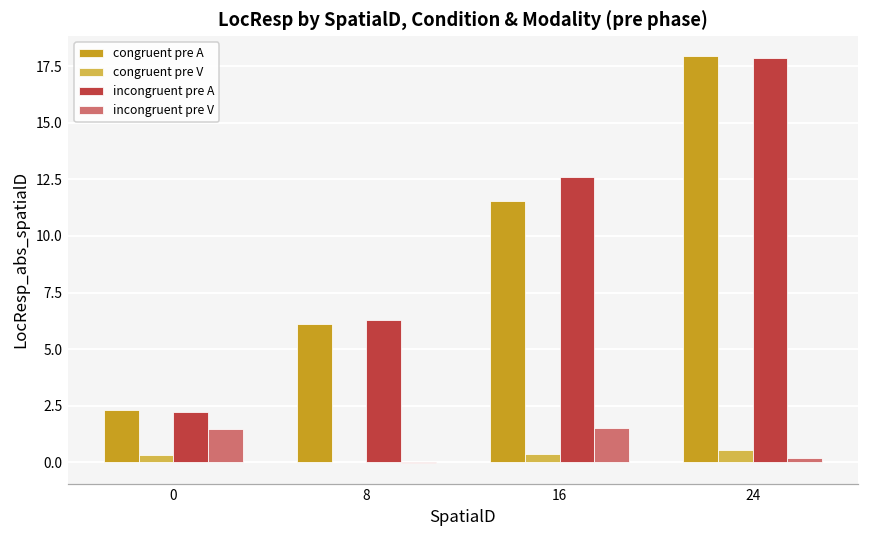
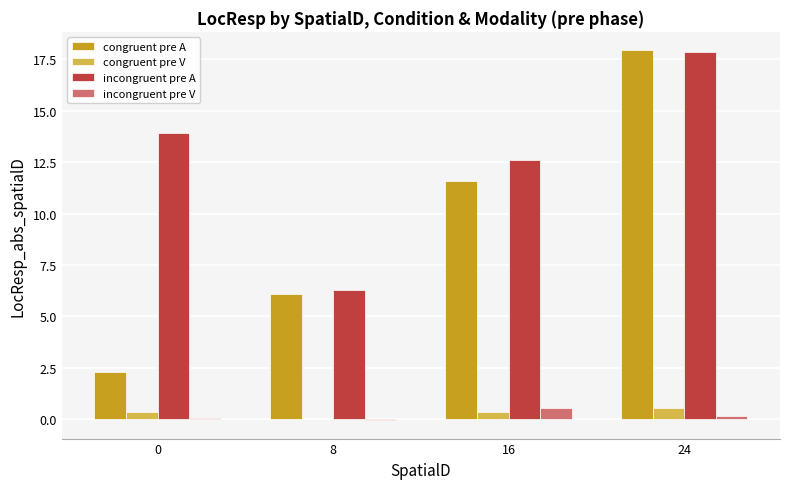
incongruent pre A, 0: 2.2 -> 13.9
incongruent pre V, 0: 1.5 -> 0.1
incongruent pre V, 16: 1.5 -> 0.5
